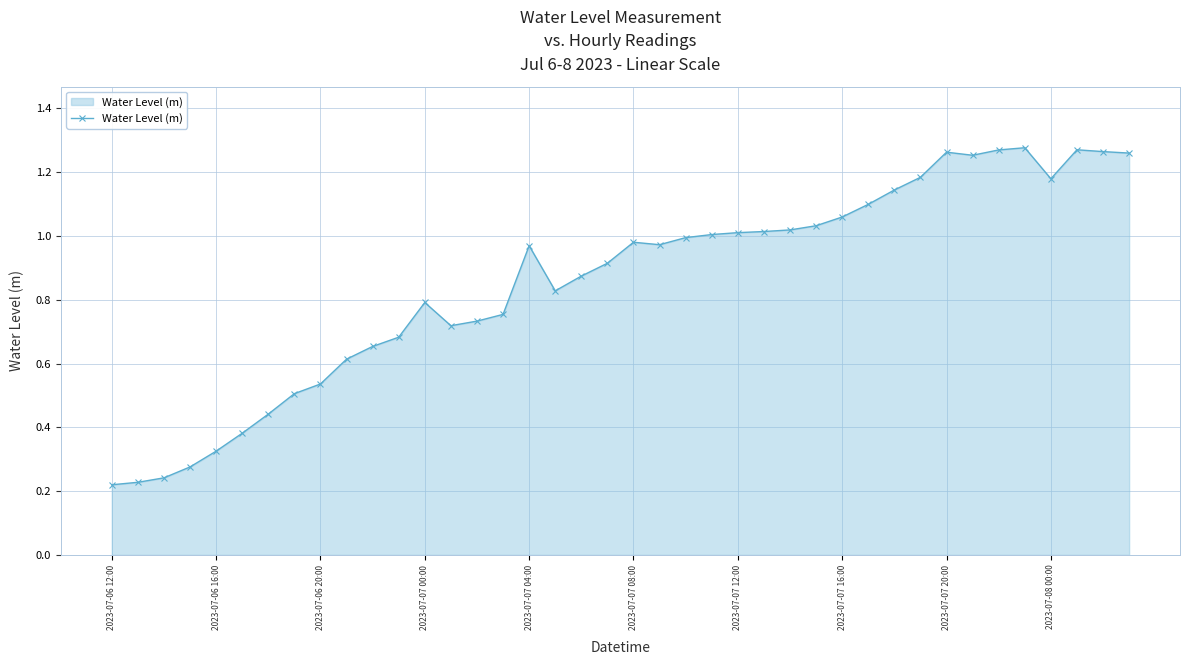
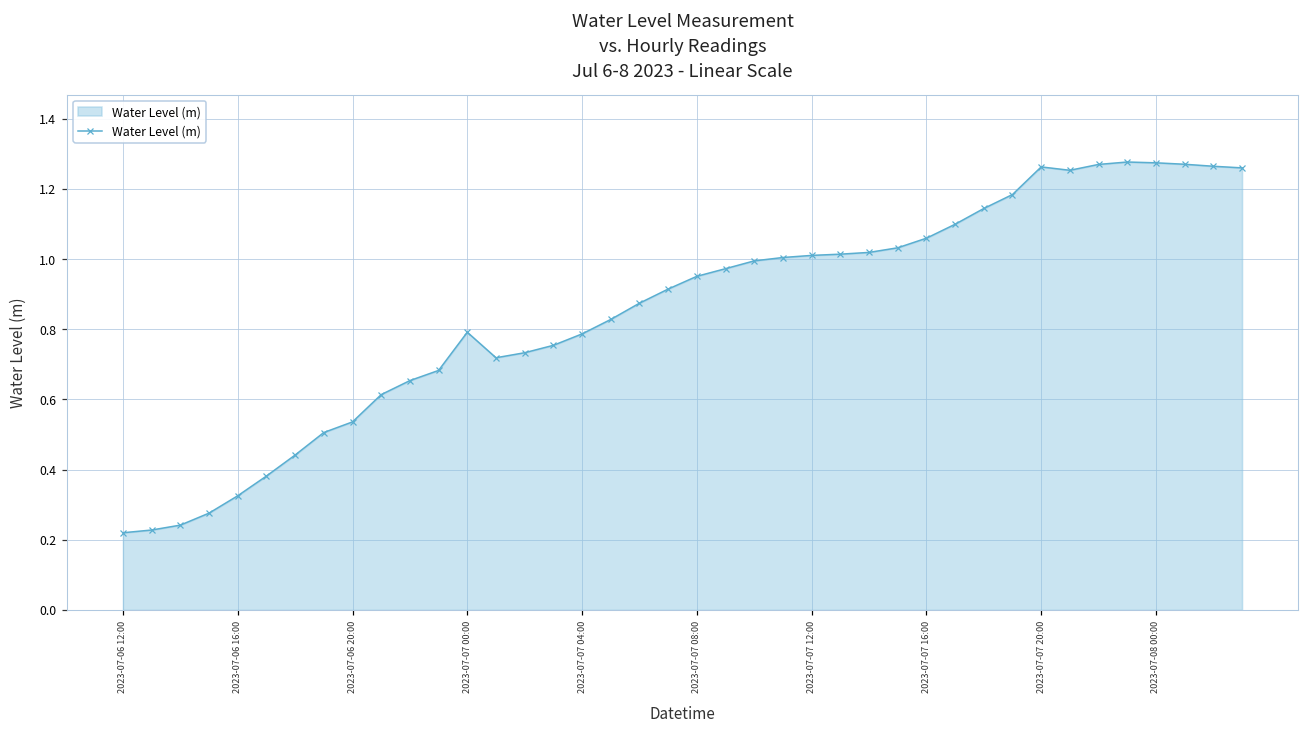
2023-07-07 04:00: 0.97 -> 0.79
2023-07-07 08:00: 0.98 -> 0.95
2023-07-08 00:00: 1.18 -> 1.27
